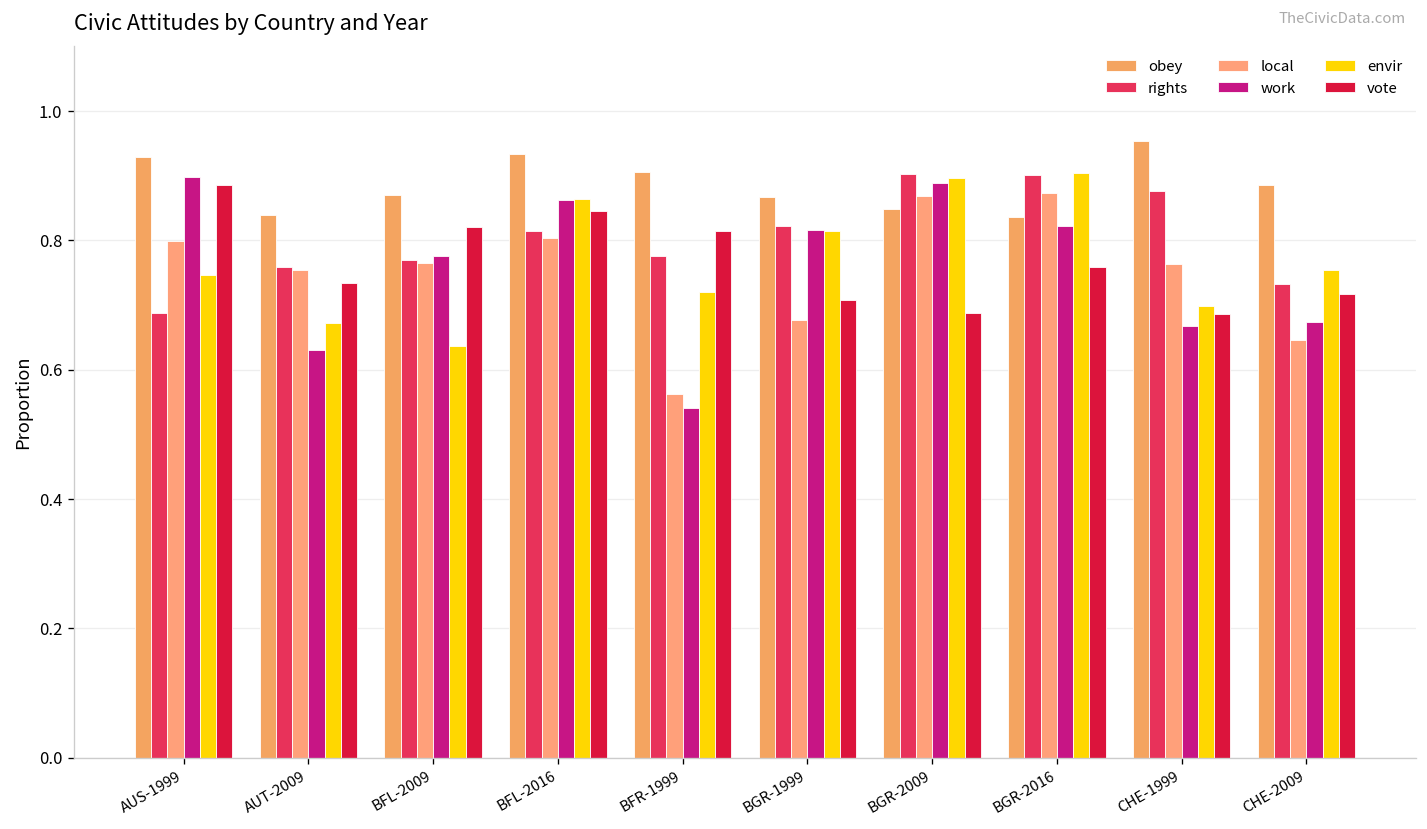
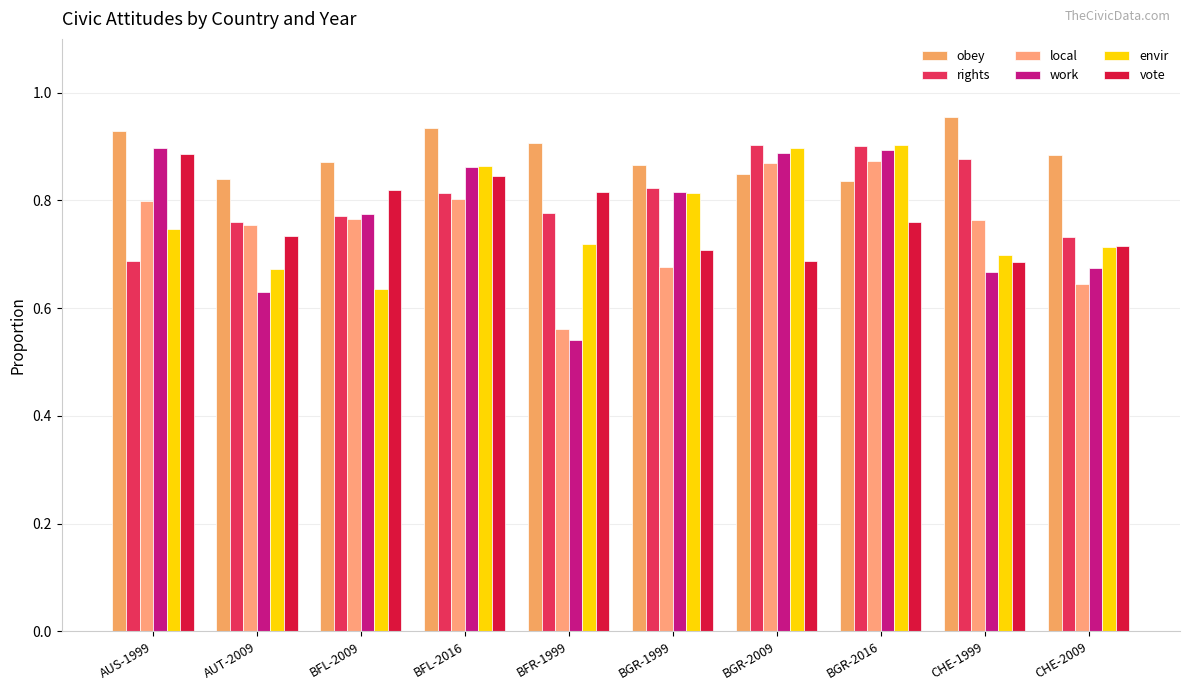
work, BGR-2016: 0.82 -> 0.89
envir, CHE-2009: 0.75 -> 0.71
